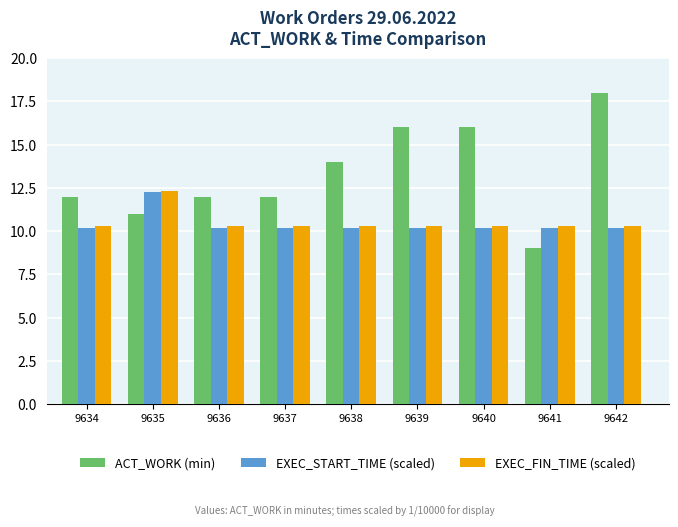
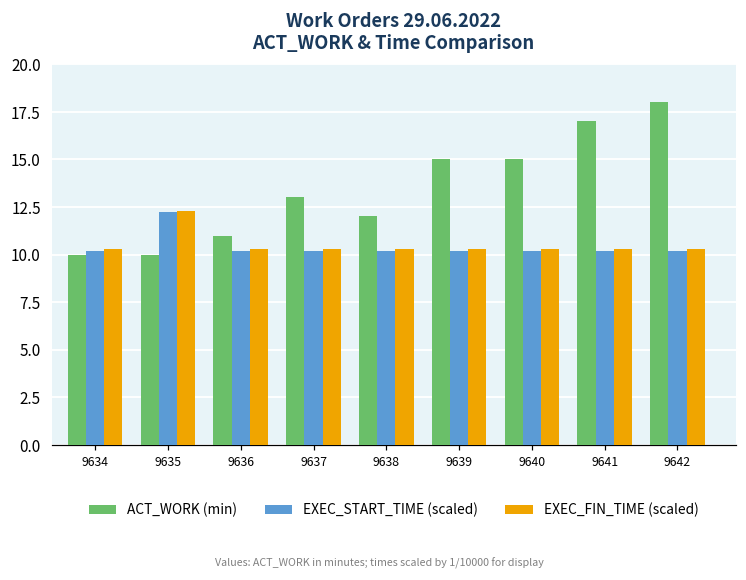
ACT_WORK (min), 9634: 12 -> 10
ACT_WORK (min), 9635: 11 -> 10
ACT_WORK (min), 9636: 12 -> 11
ACT_WORK (min), 9637: 12 -> 13
ACT_WORK (min), 9638: 14 -> 12
ACT_WORK (min), 9639: 16 -> 15
ACT_WORK (min), 9640: 16 -> 15
ACT_WORK (min), 9641: 9 -> 17
